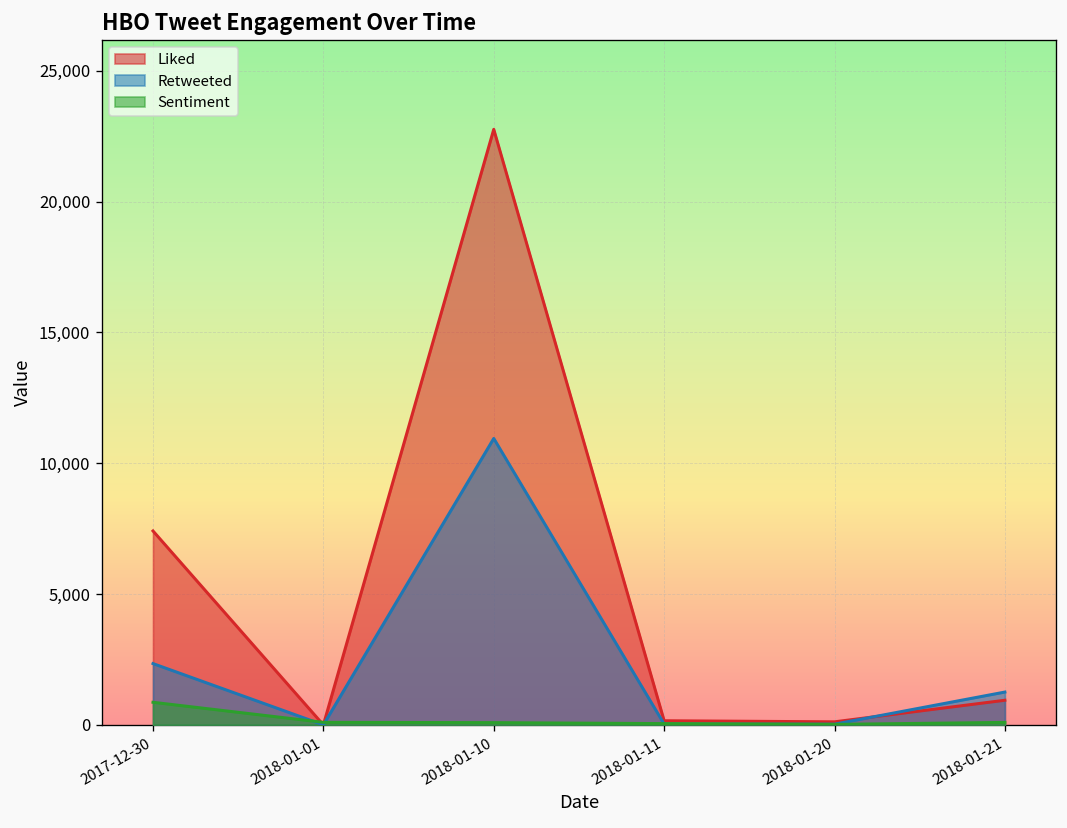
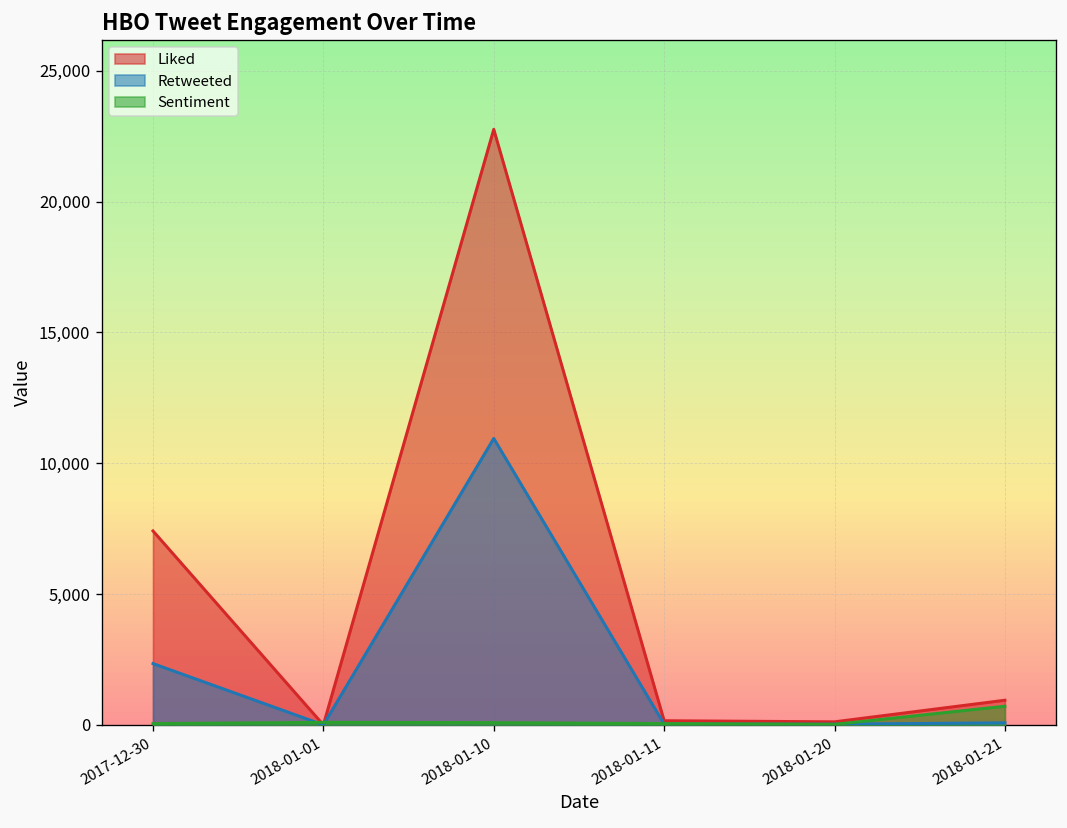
Sentiment, 2017-12-30: 900 -> 100
Retweeted, 2018-01-21: 1,300 -> 100
Sentiment, 2018-01-21: 100 -> 700
